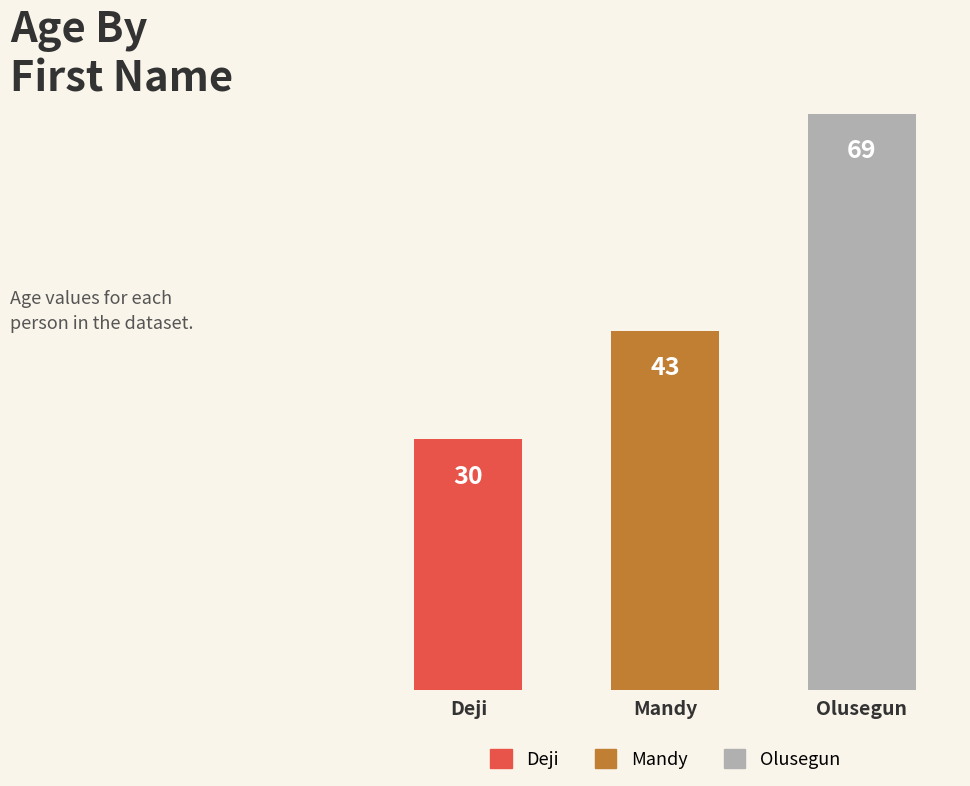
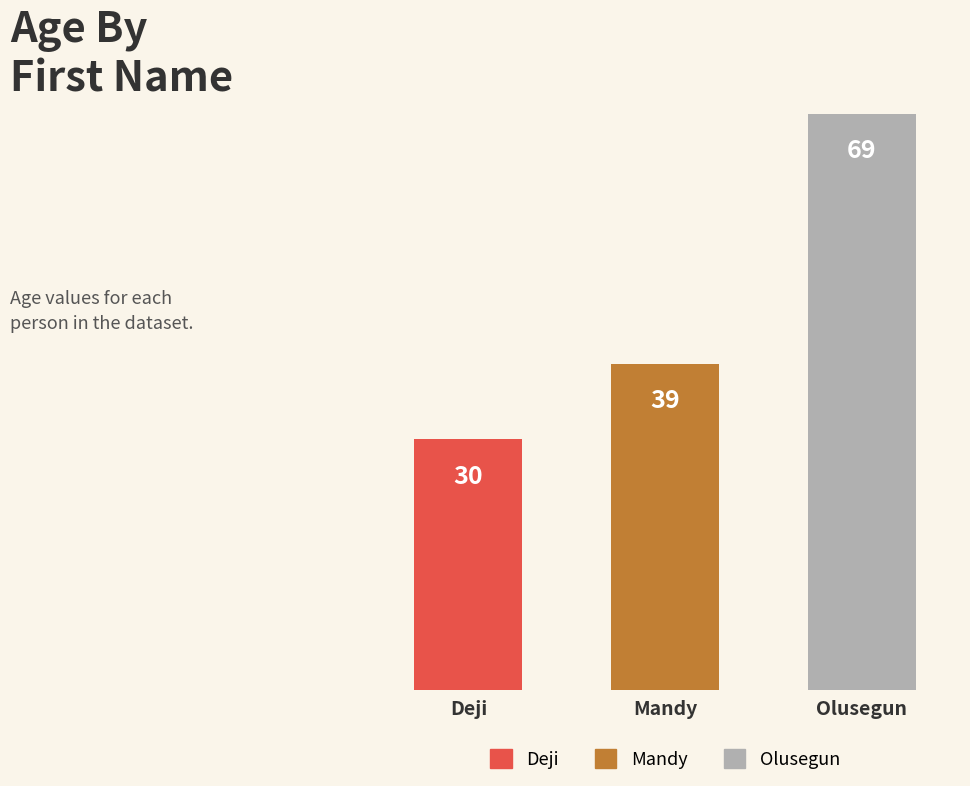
Mandy: 43 -> 39
